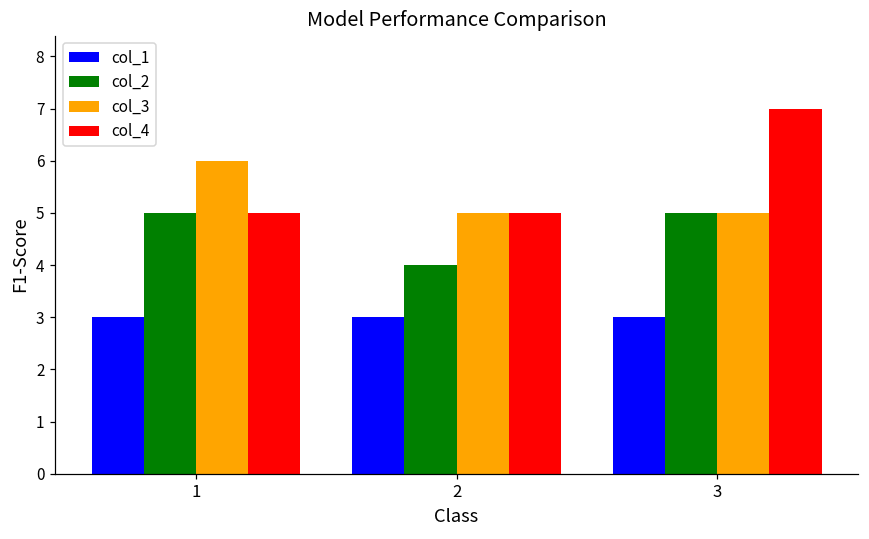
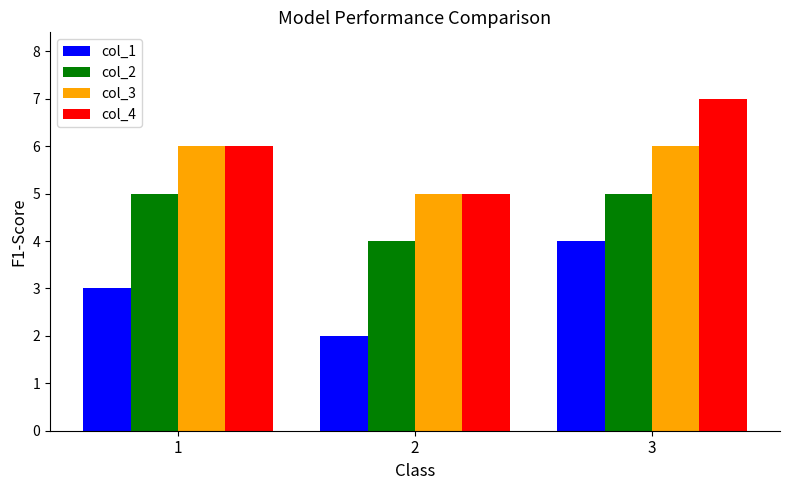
col_4, 1: 5 -> 6
col_1, 2: 3 -> 2
col_1, 3: 3 -> 4
col_3, 3: 5 -> 6
